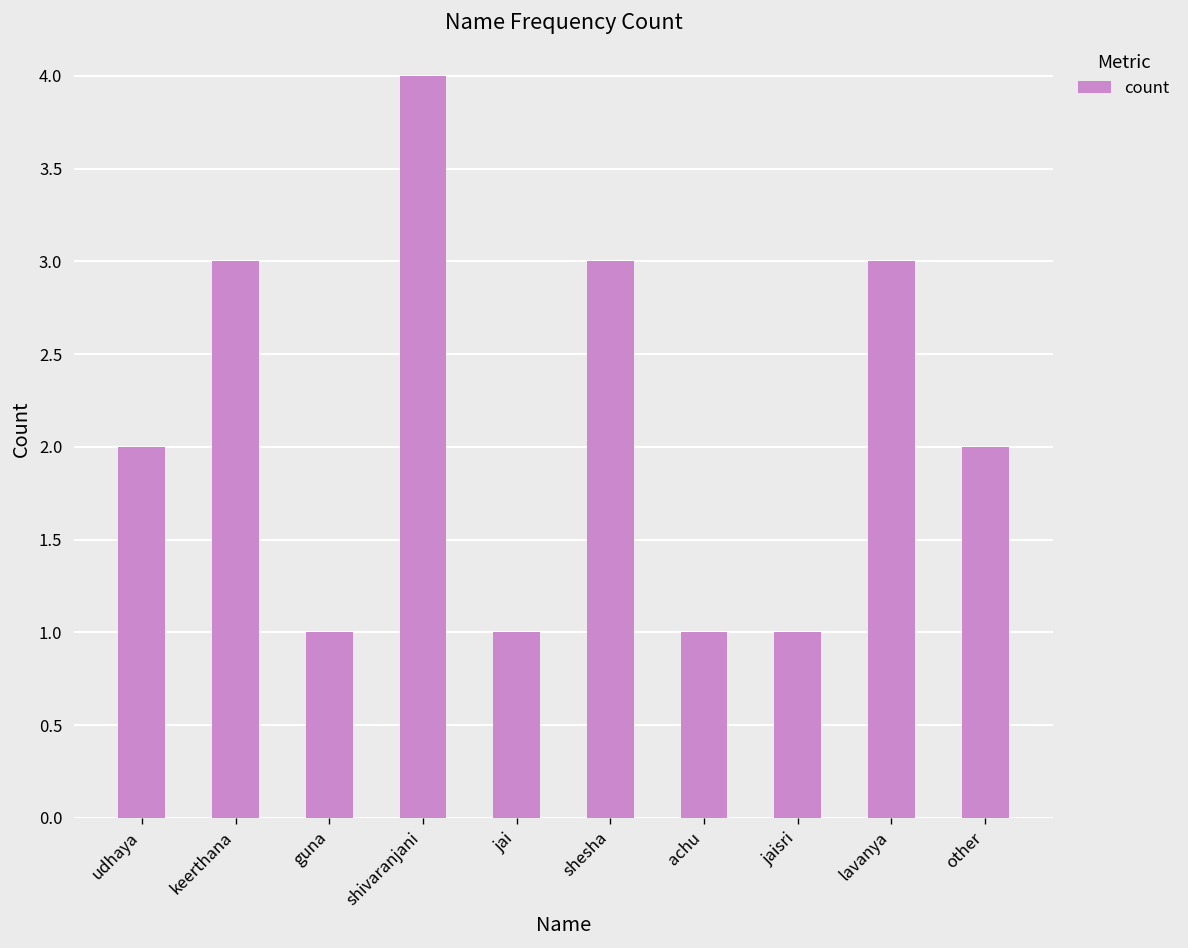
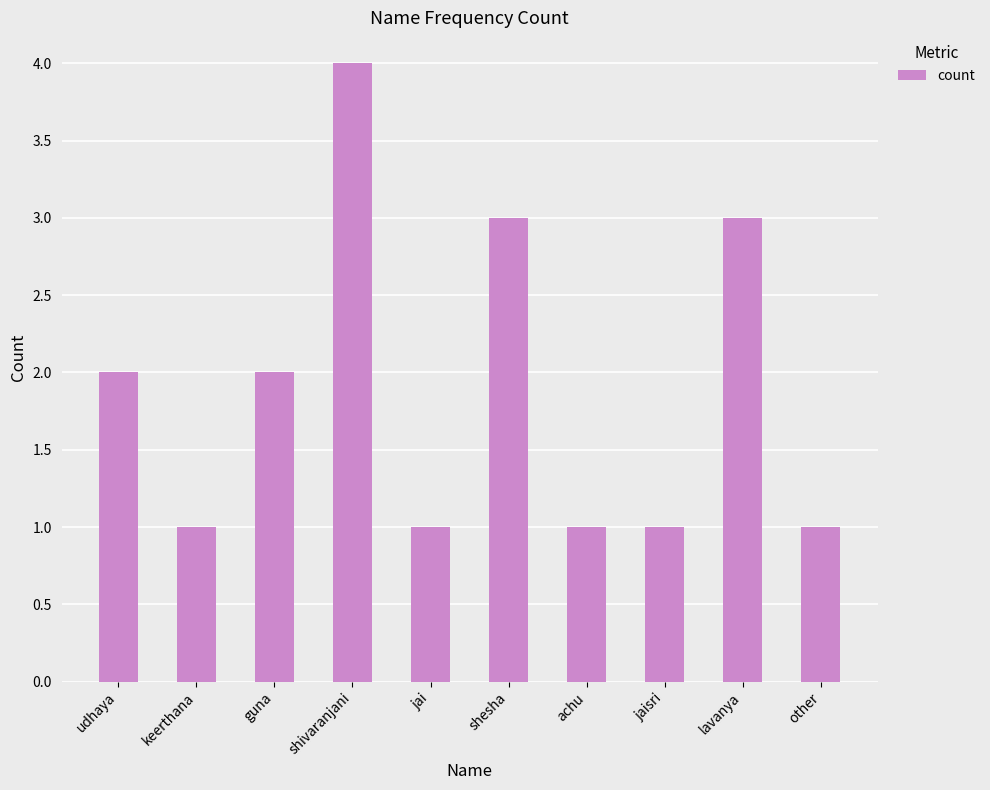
keerthana: 3 -> 1
guna: 1 -> 2
other: 2 -> 1
